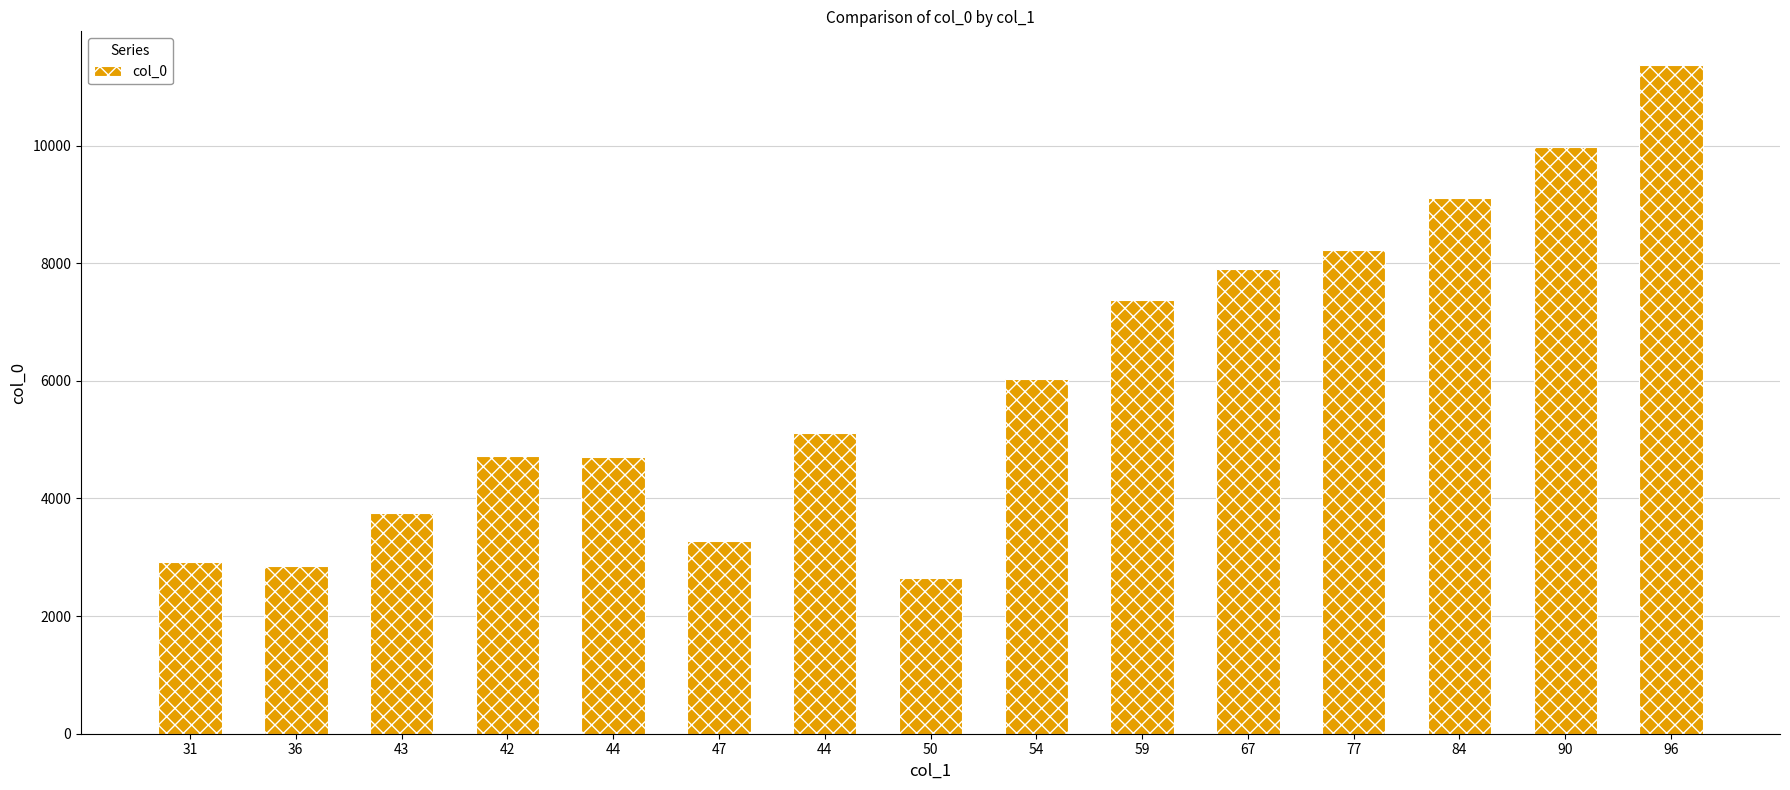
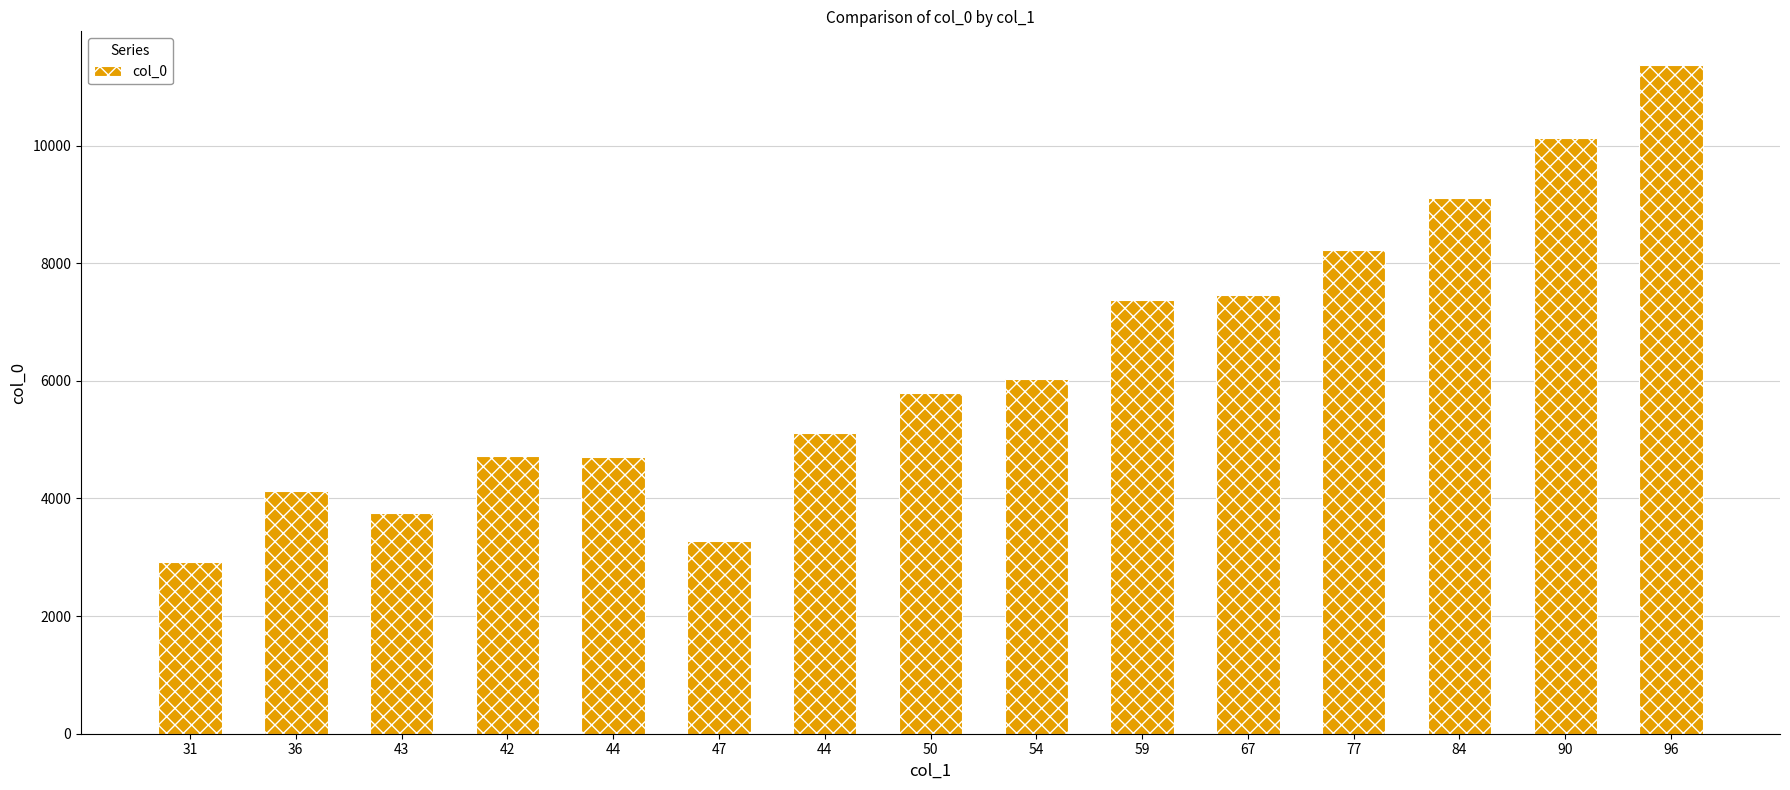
36: 2800 -> 4100
50: 2600 -> 5800
67: 7900 -> 7500
90: 10000 -> 10100
